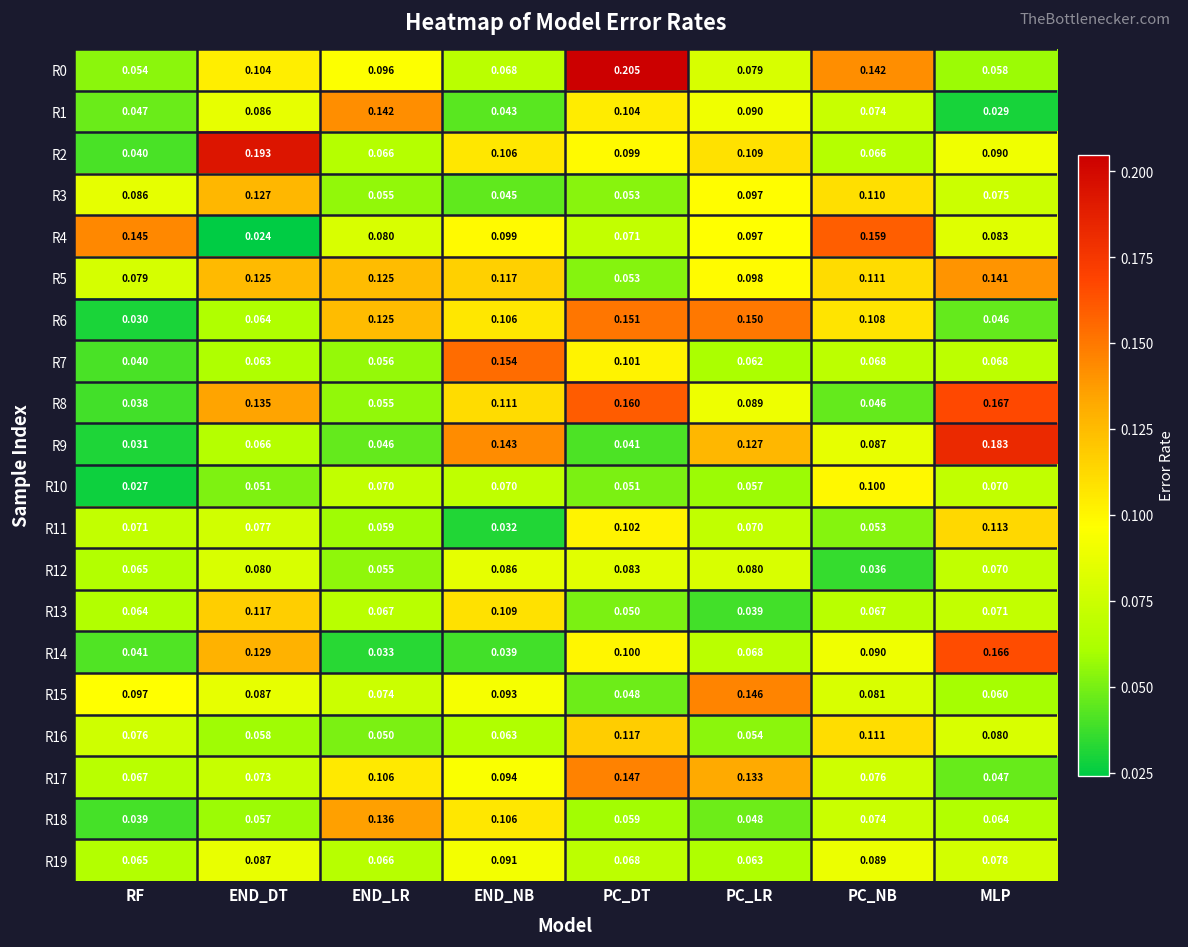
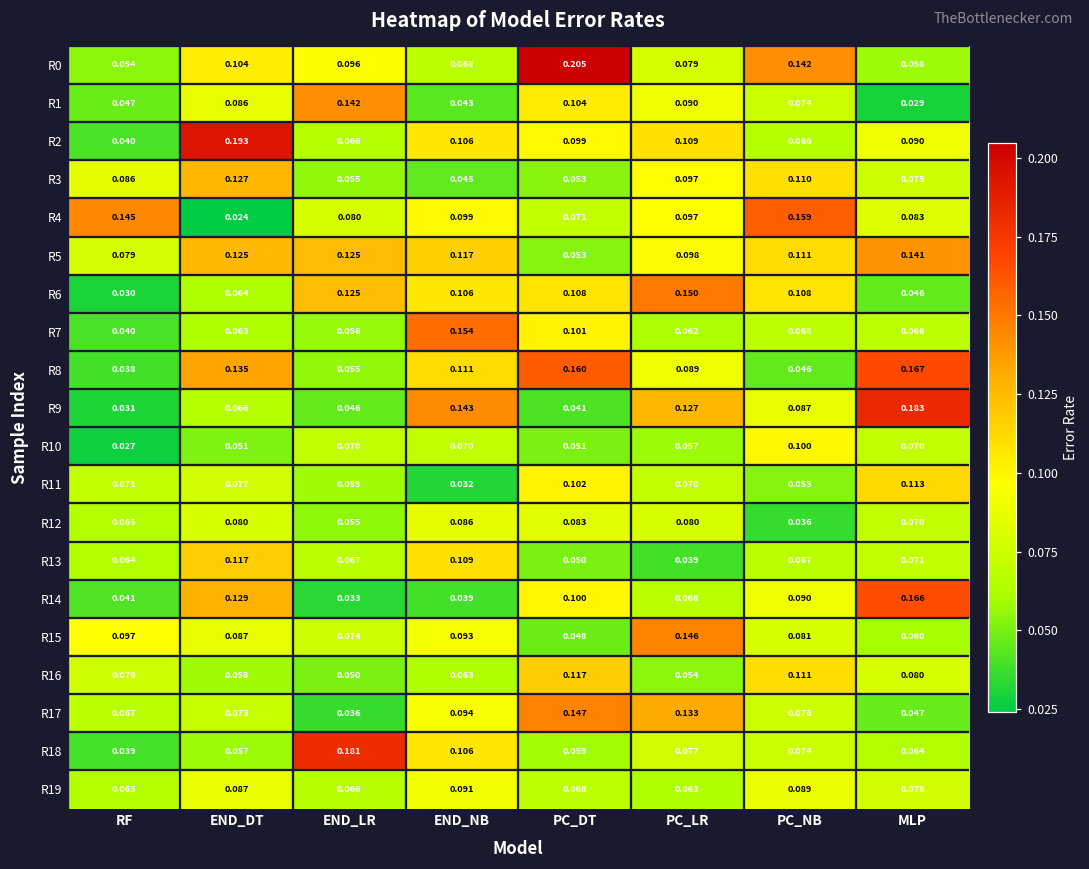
R6, PC_DT: 0.151 -> 0.108
R17, END_LR: 0.106 -> 0.036
R18, END_LR: 0.136 -> 0.181
R18, PC_LR: 0.048 -> 0.077
